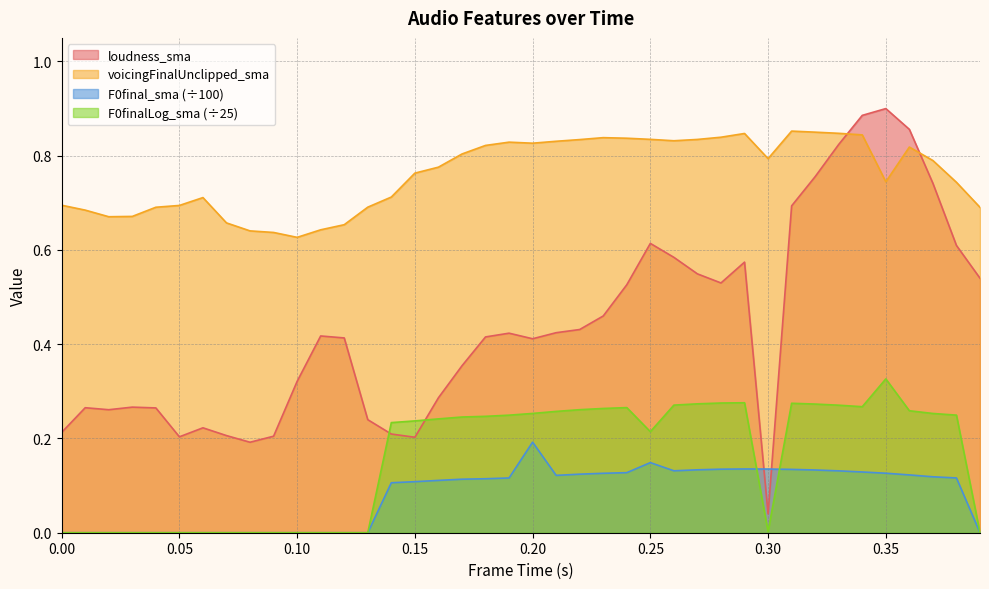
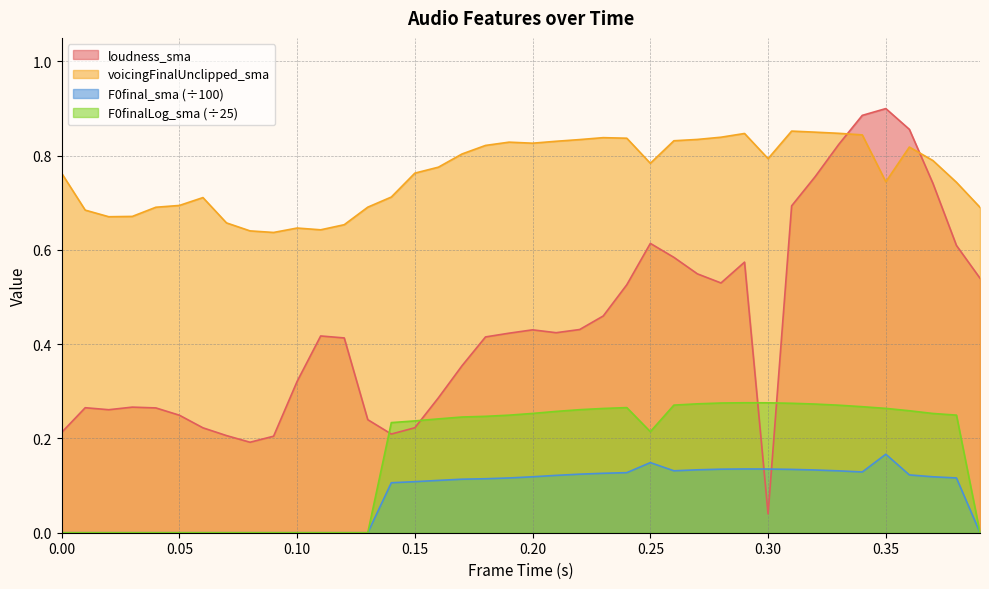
voicingFinalUnclipped_sma, 0.00: 0.69 -> 0.76
loudness_sma, 0.05: 0.20 -> 0.25
voicingFinalUnclipped_sma, 0.10: 0.63 -> 0.65
loudness_sma, 0.15: 0.20 -> 0.22
loudness_sma, 0.20: 0.41 -> 0.43
F0final_sma (÷100), 0.20: 0.19 -> 0.12
voicingFinalUnclipped_sma, 0.25: 0.83 -> 0.78
F0finalLog_sma (÷25), 0.30: 0.00 -> 0.28
F0final_sma (÷100), 0.35: 0.13 -> 0.17
F0finalLog_sma (÷25), 0.35: 0.33 -> 0.26
